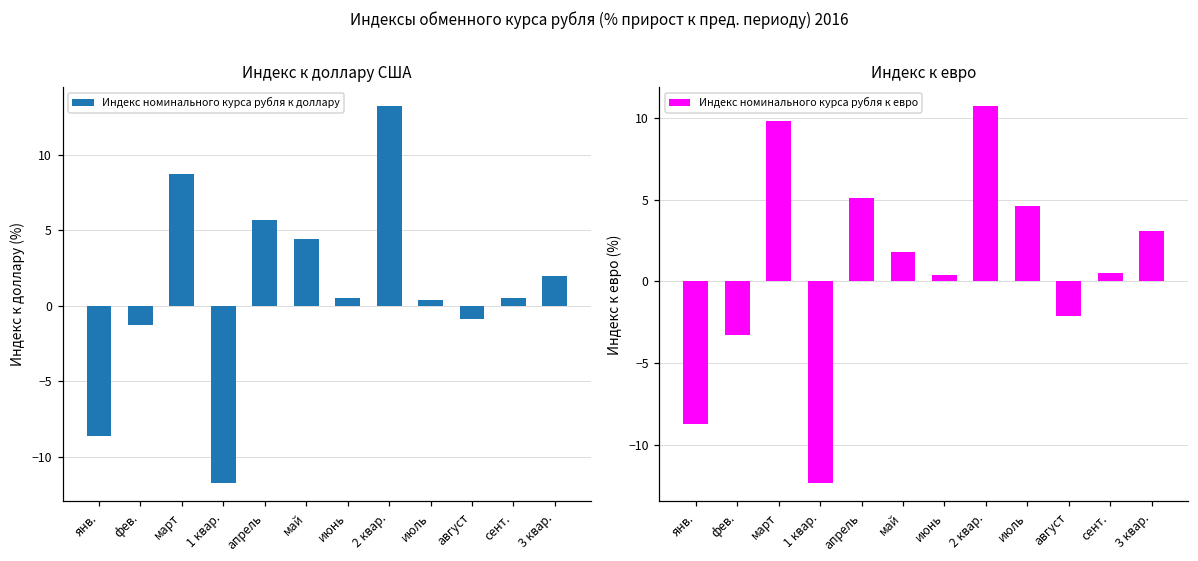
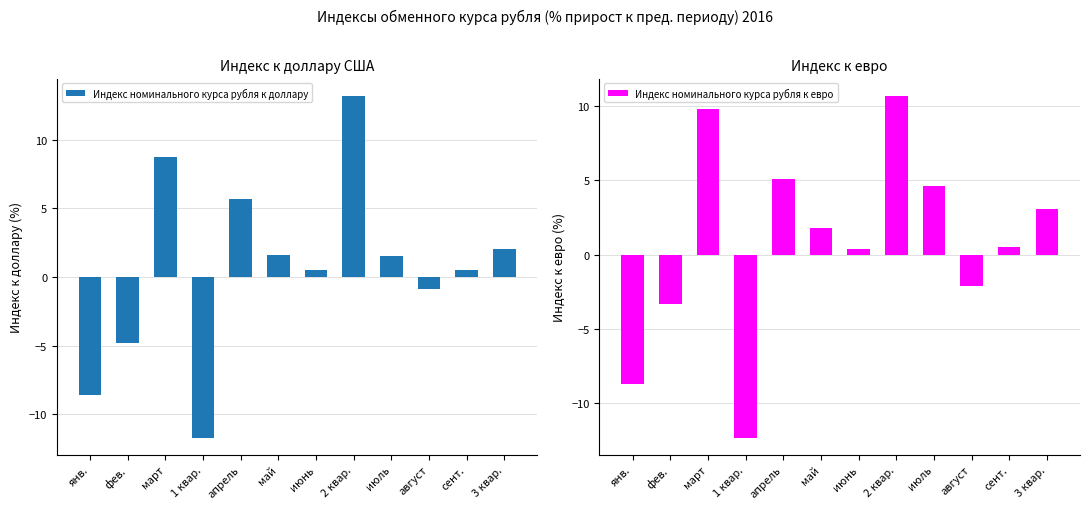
Индекс к доллару США, фев.: -1.3 -> -4.8
Индекс к доллару США, май: 4.4 -> 1.6
Индекс к доллару США, июль: 0.4 -> 1.5
